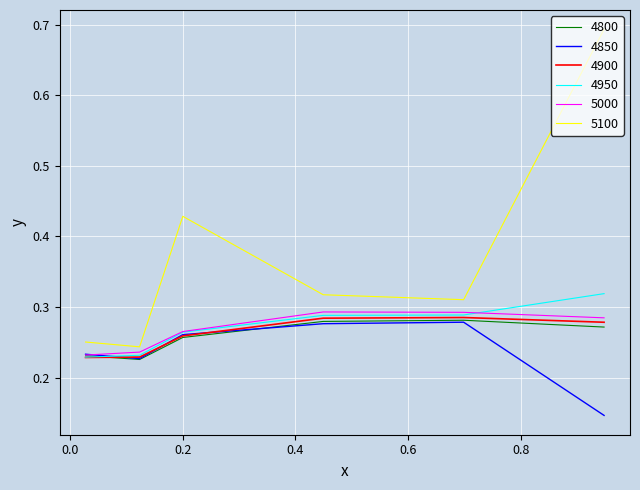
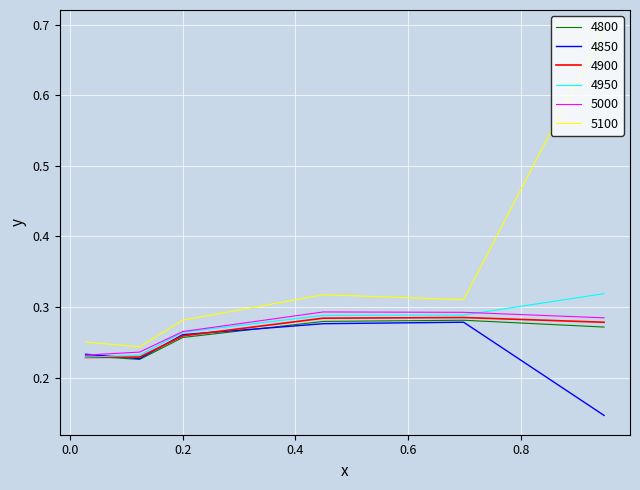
5100, 0.2: 0.43 -> 0.28
